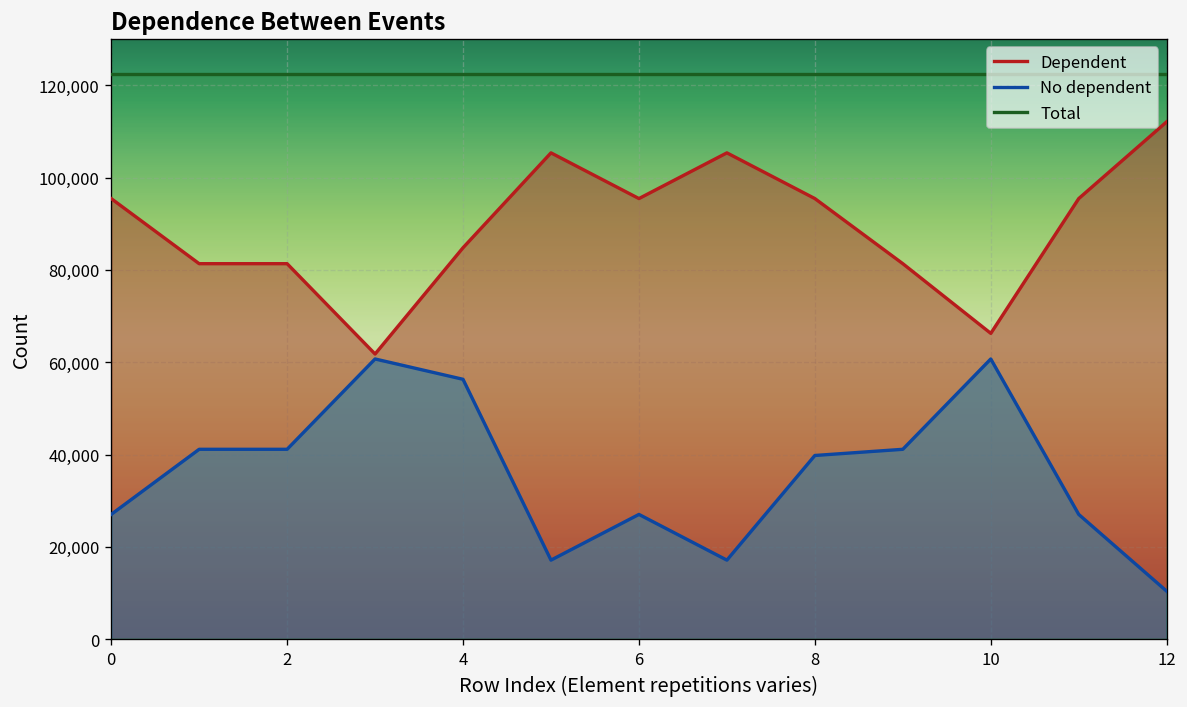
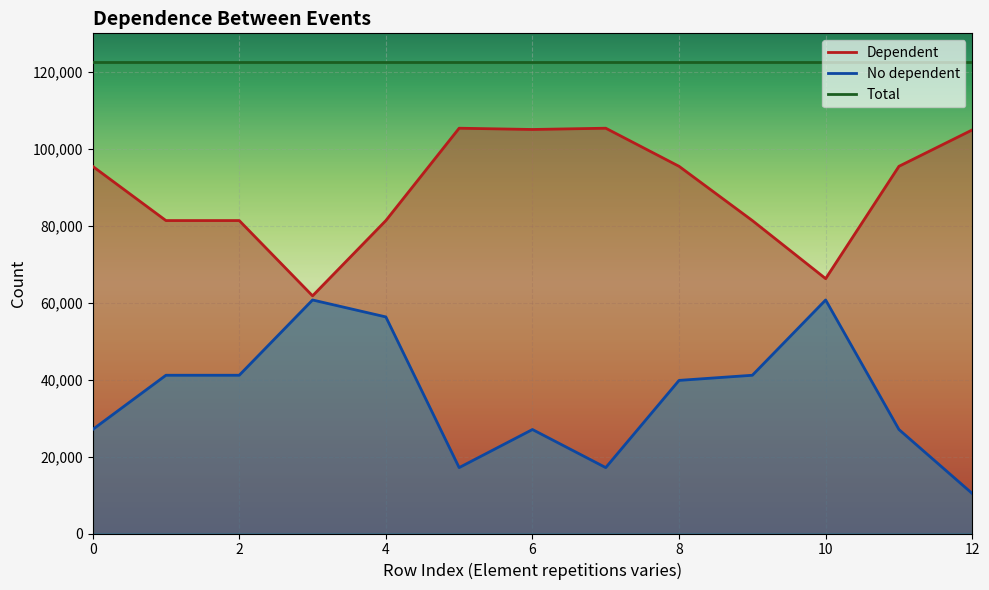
Dependent, 4: 85,000 -> 81,000
Dependent, 6: 95,000 -> 105,000
Dependent, 12: 112,000 -> 105,000
